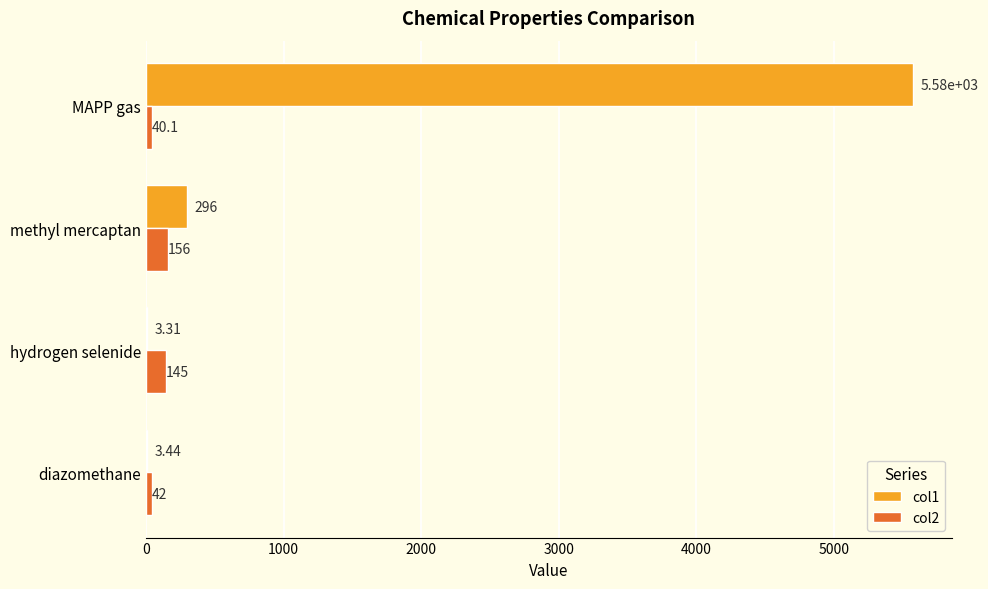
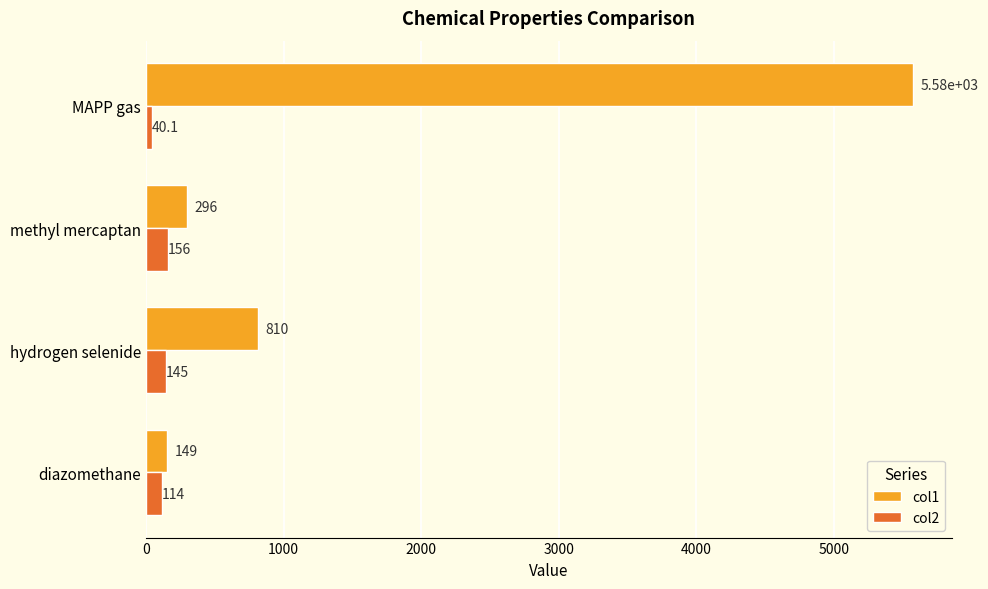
col1, hydrogen selenide: 3.31 -> 810
col1, diazomethane: 3.44 -> 149
col2, diazomethane: 42 -> 114
